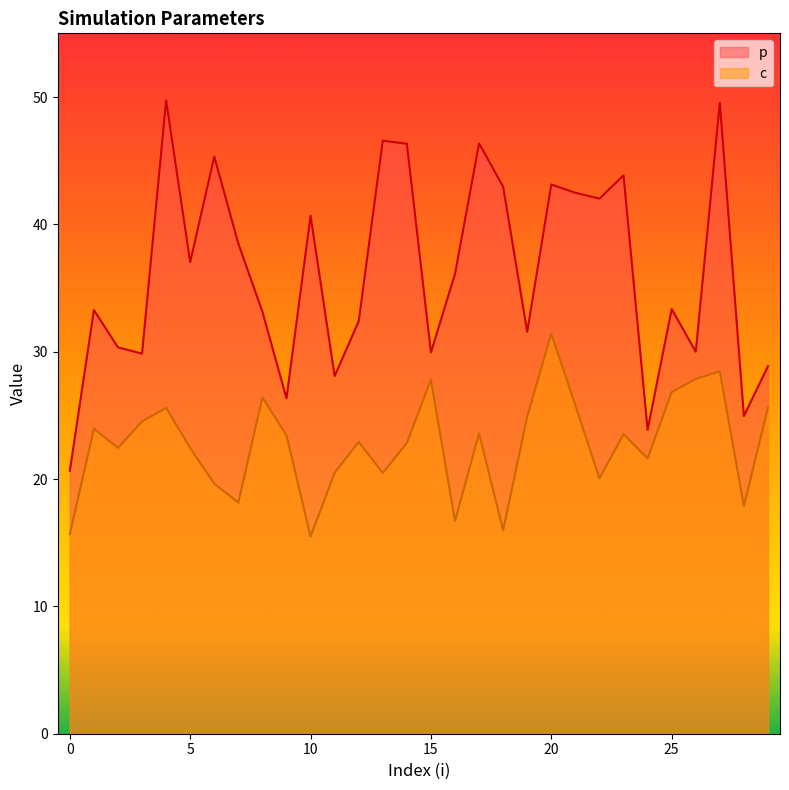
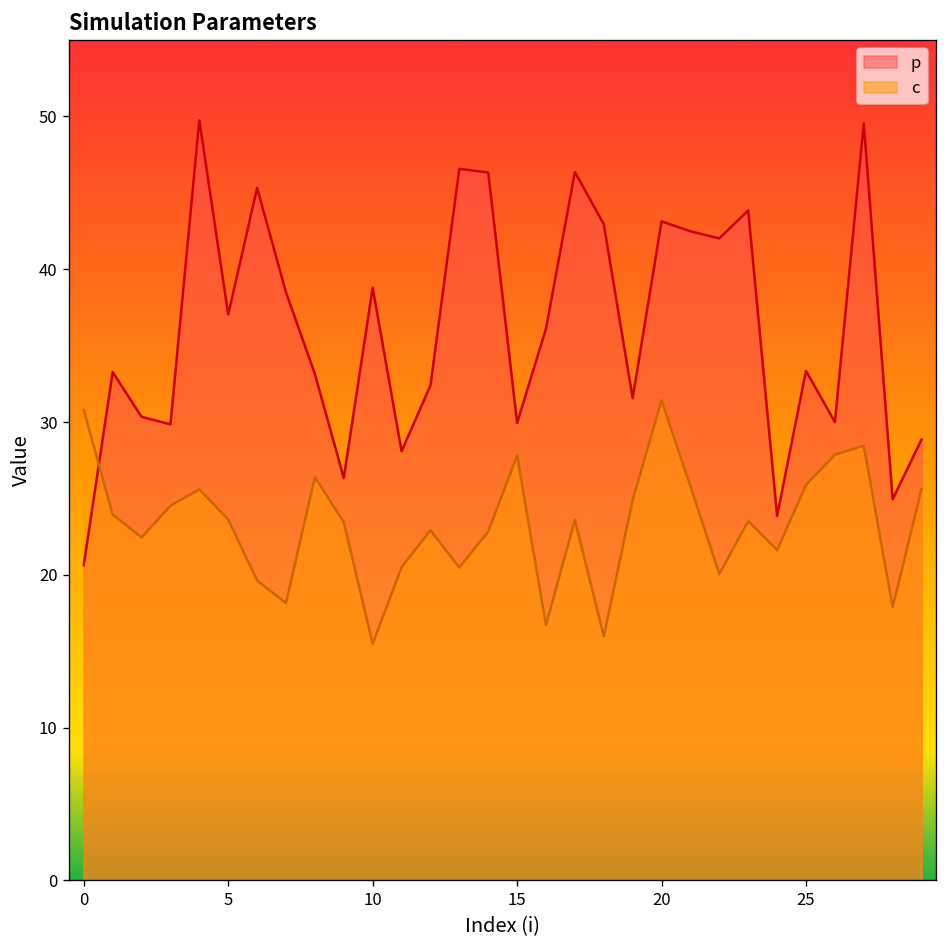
c, 0: 15.7 -> 30.8
c, 5: 22.4 -> 23.6
p, 10: 40.7 -> 38.8
c, 25: 26.8 -> 25.9
